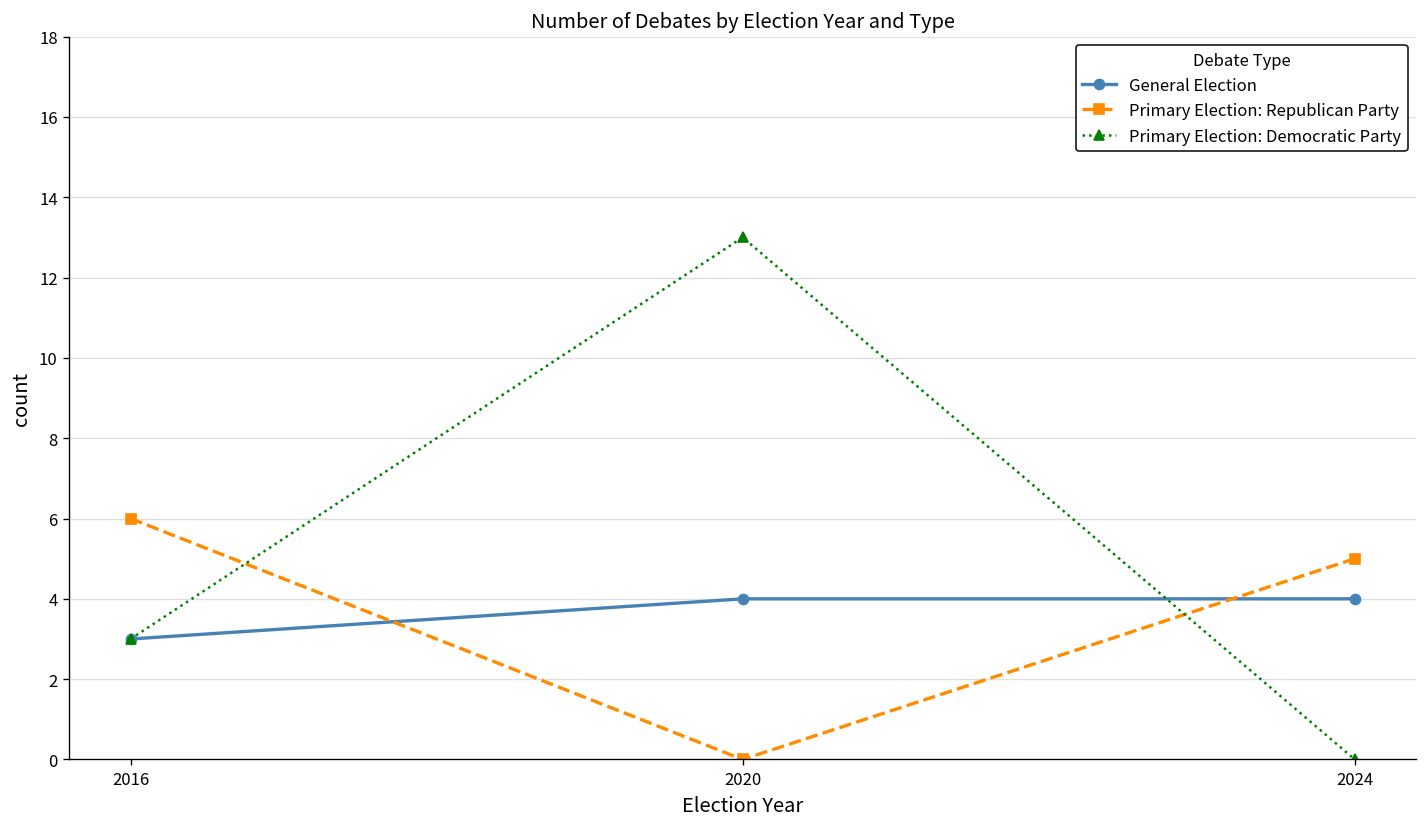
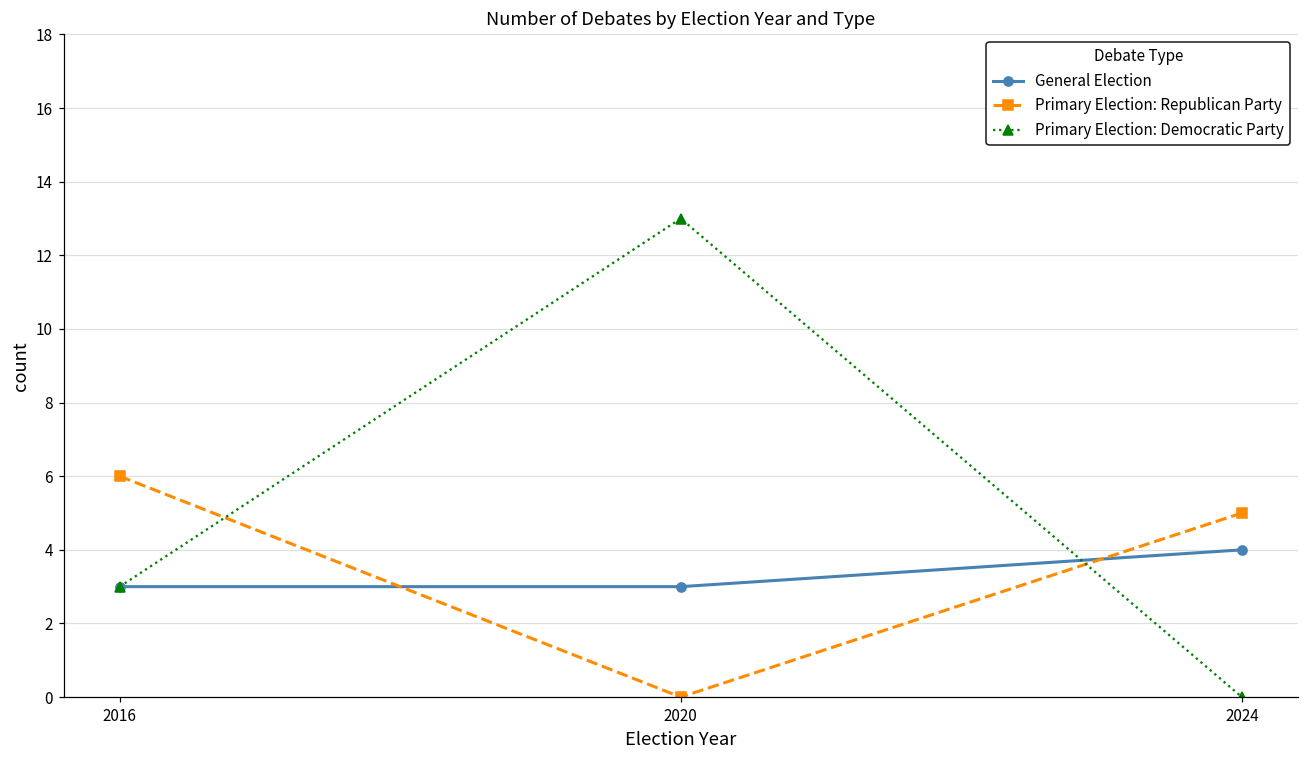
General Election, 2020: 4 -> 3
